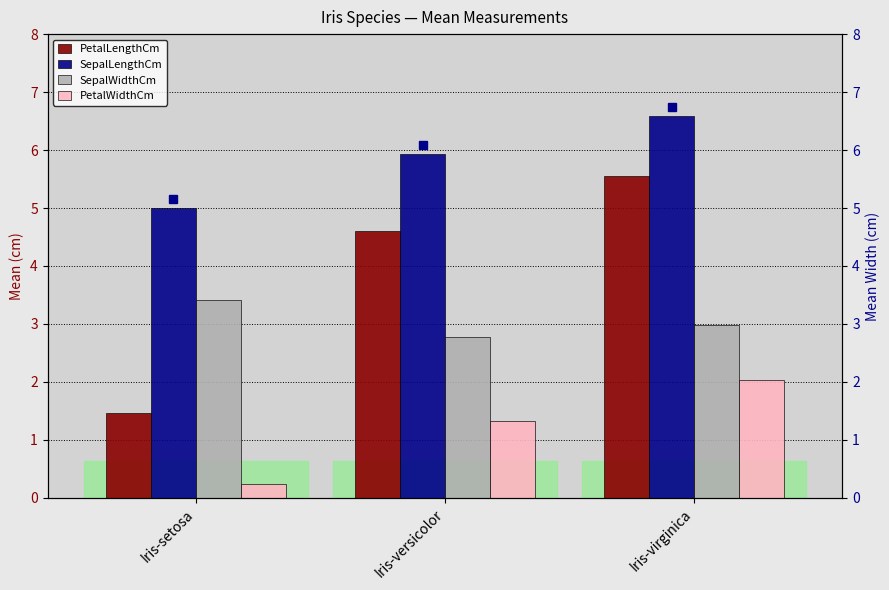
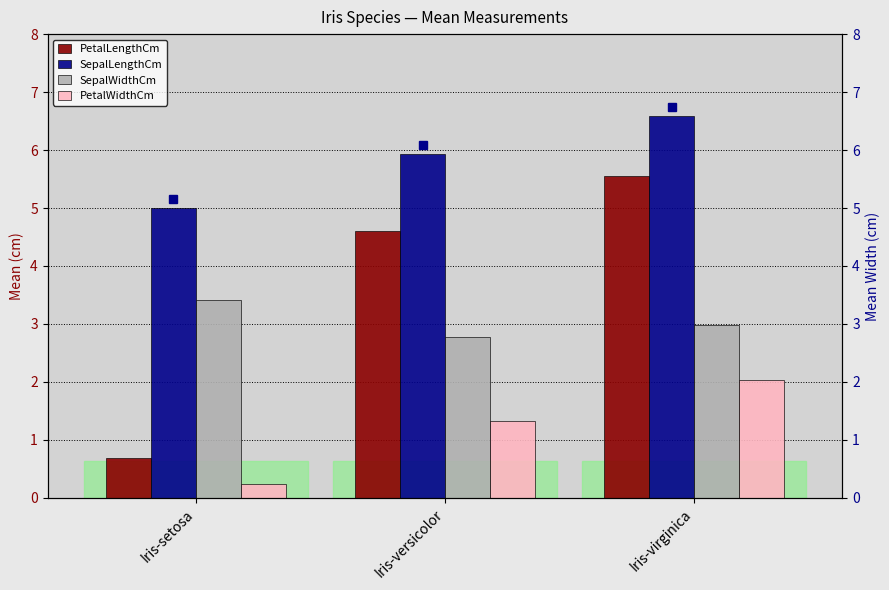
PetalLengthCm, Iris-setosa: 1.5 -> 0.7
